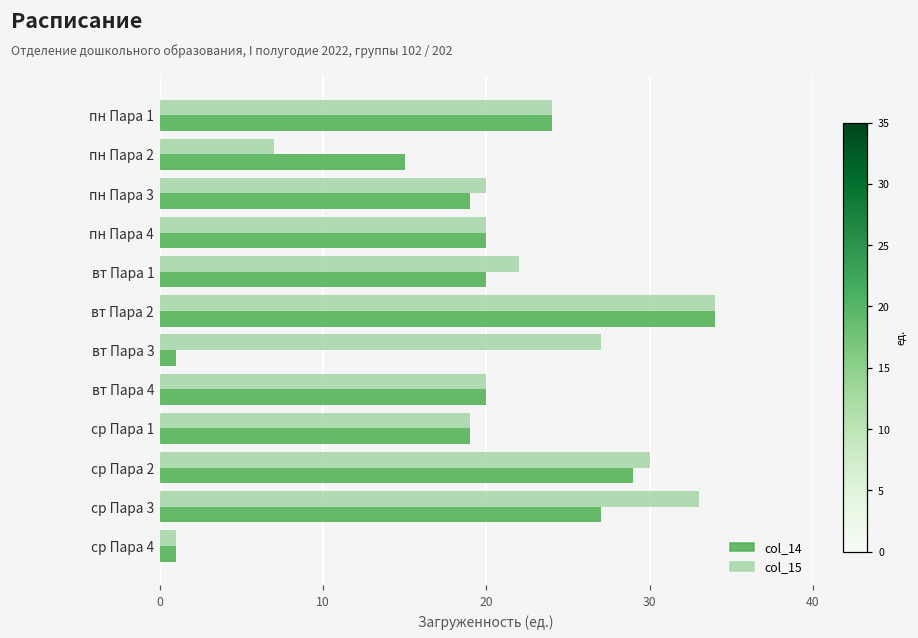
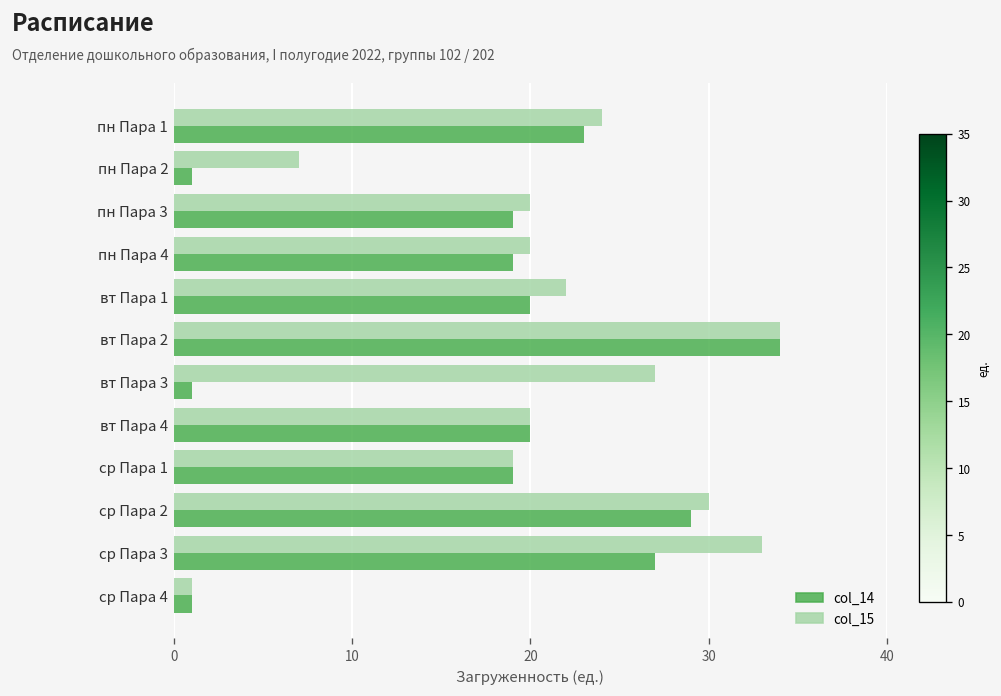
col_14, пн Пара 1: 24 -> 23
col_14, пн Пара 2: 15 -> 1
col_14, пн Пара 4: 20 -> 19
